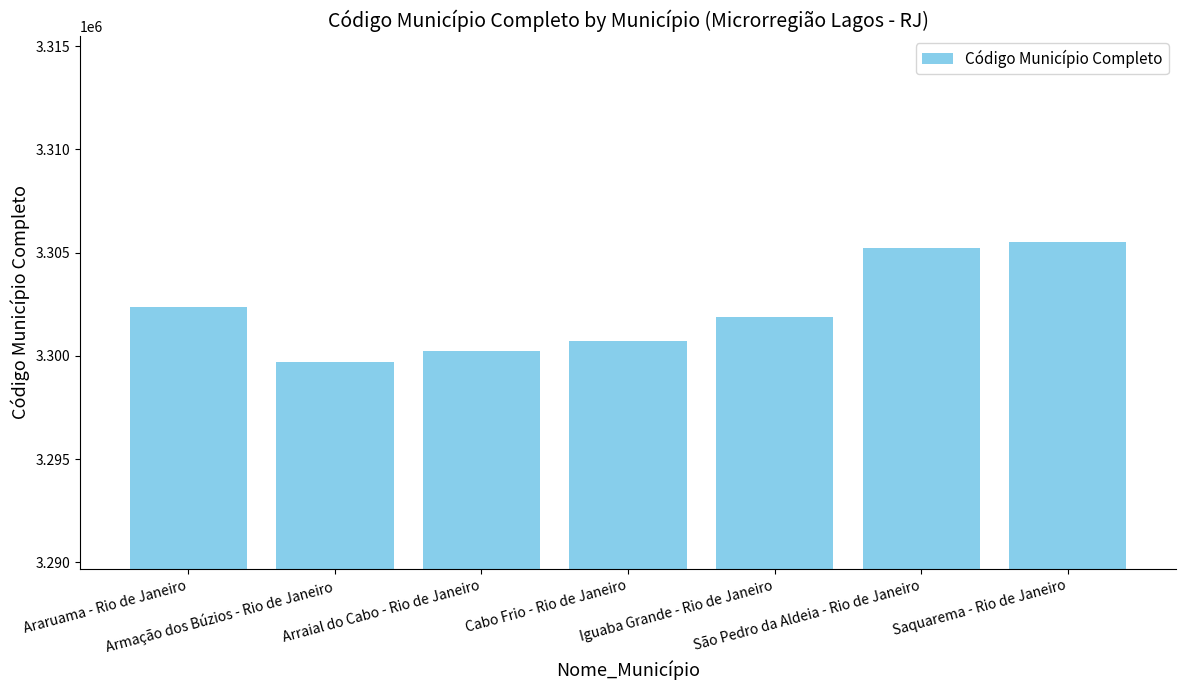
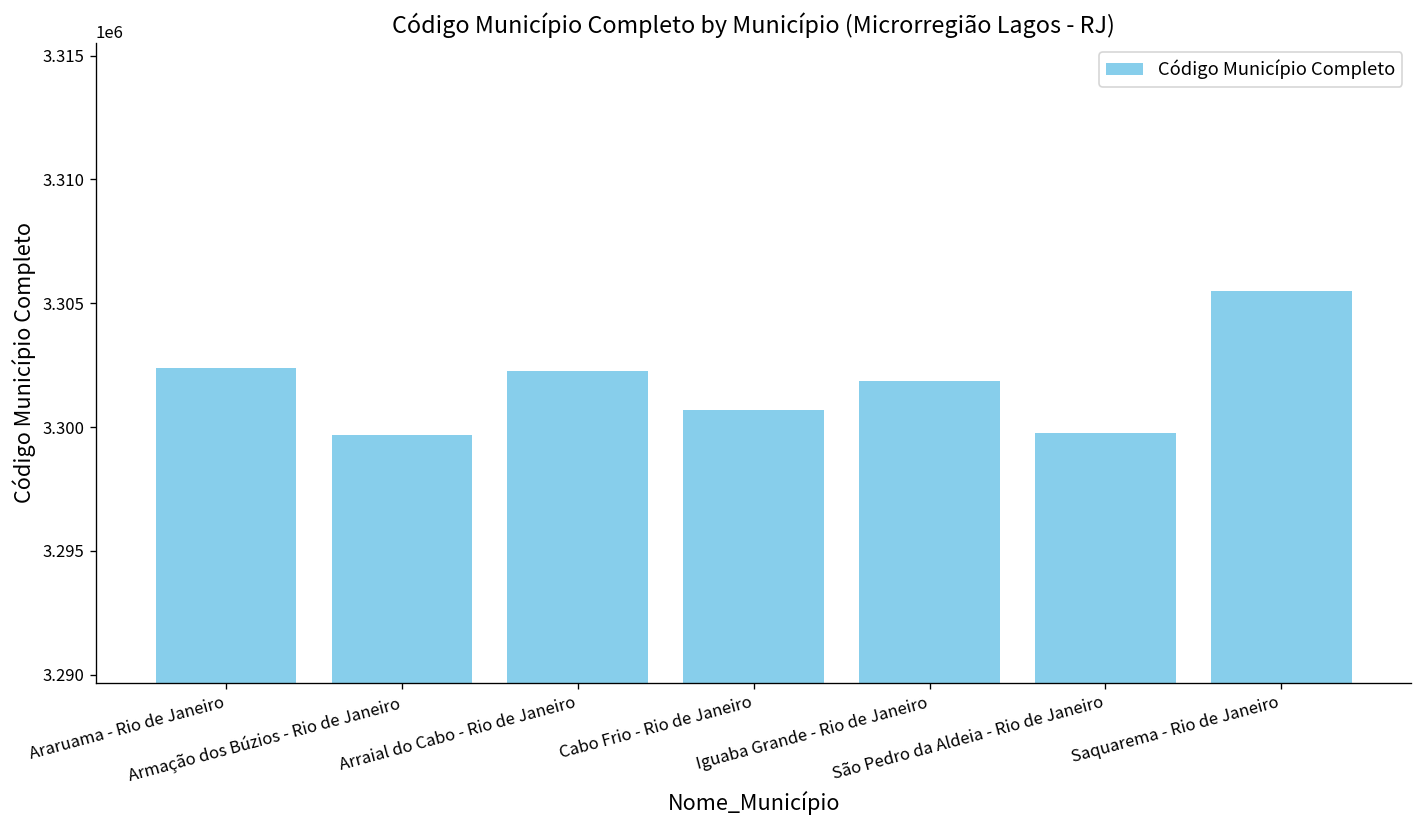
Arraial do Cabo - Rio de Janeiro: 3300300 -> 3302300
São Pedro da Aldeia - Rio de Janeiro: 3305200 -> 3299800
